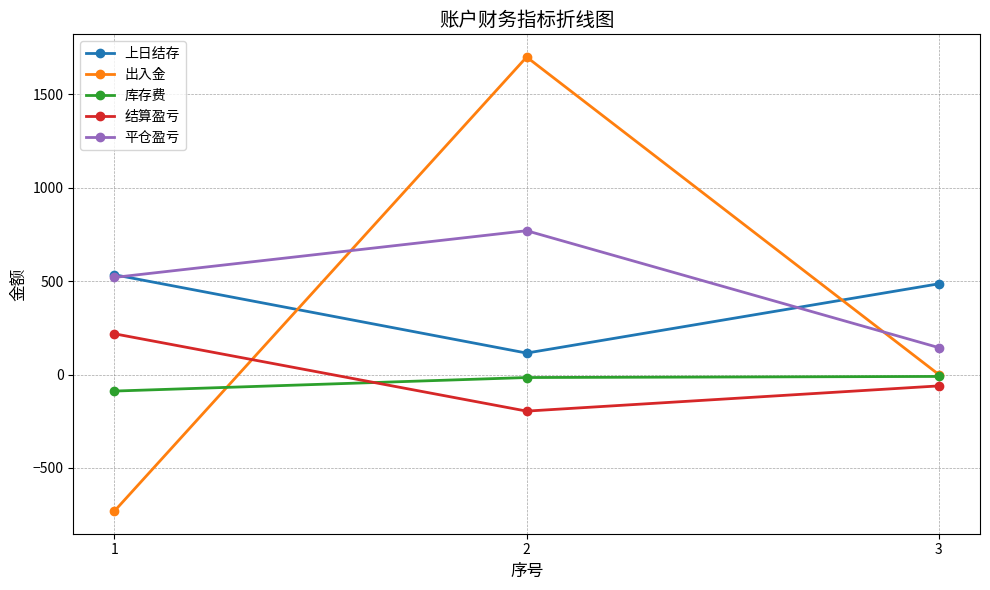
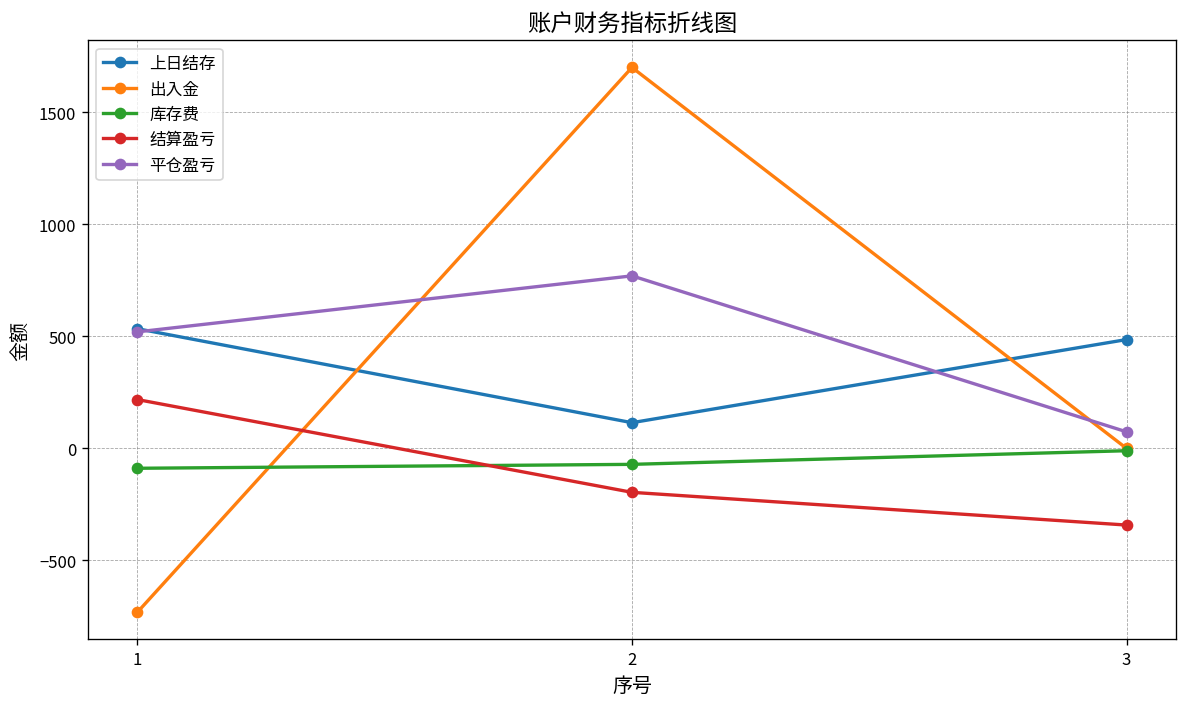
库存费, 2: -20 -> -70
结算盈亏, 3: -60 -> -340
平仓盈亏, 3: 140 -> 70
